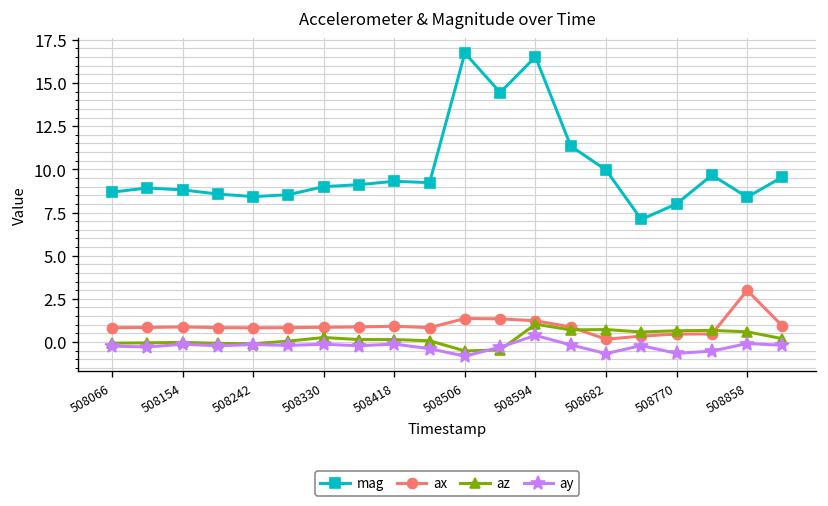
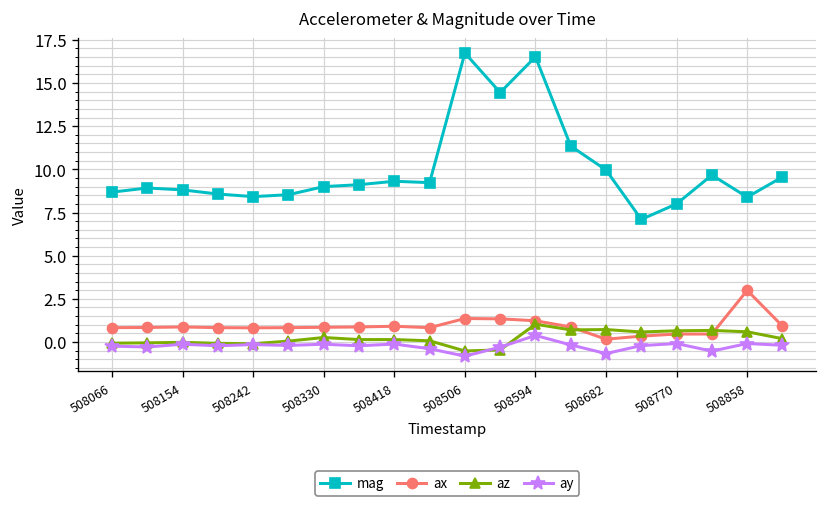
ay, 508770: -0.7 -> -0.1
